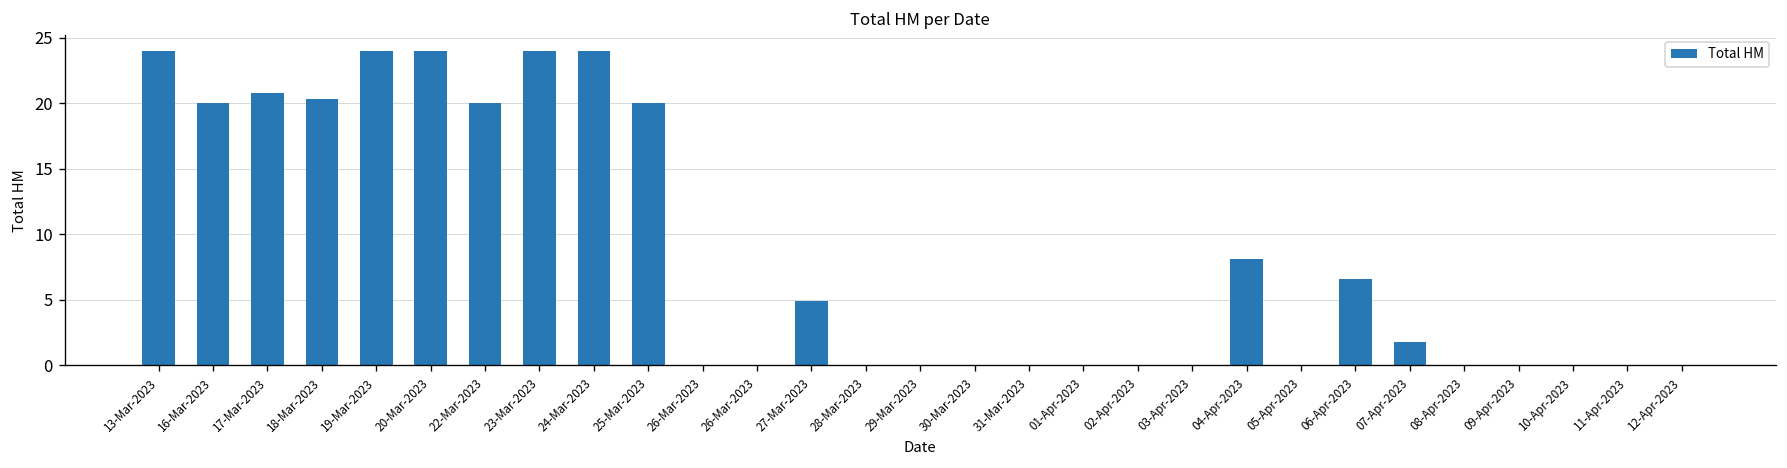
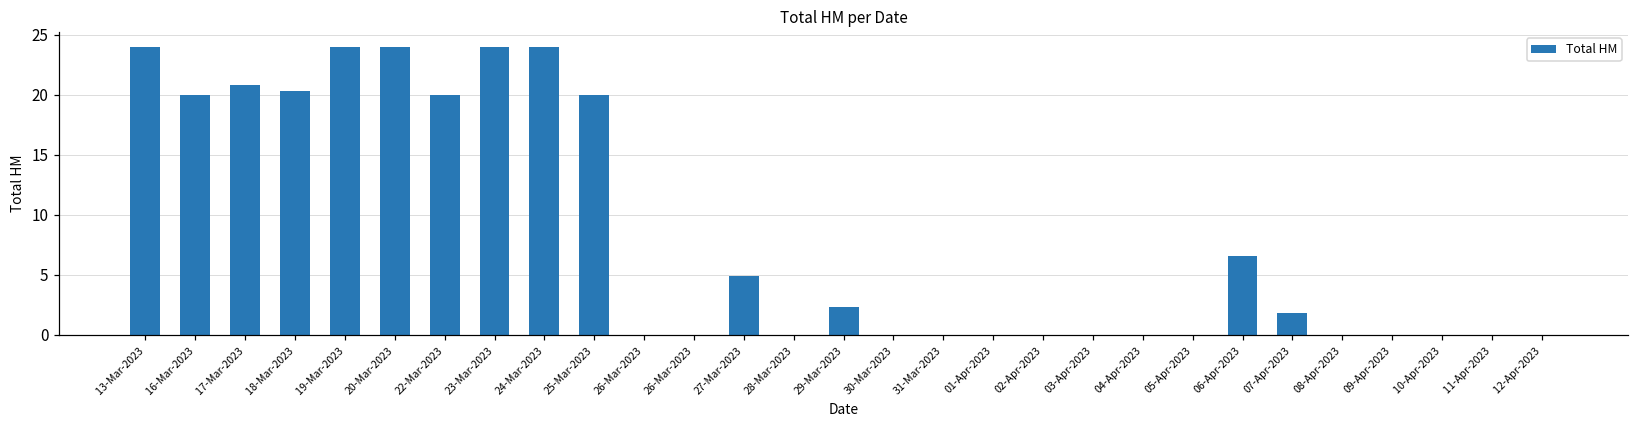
29-Mar-2023: 0.0 -> 2.3
04-Apr-2023: 8.1 -> 0.0
